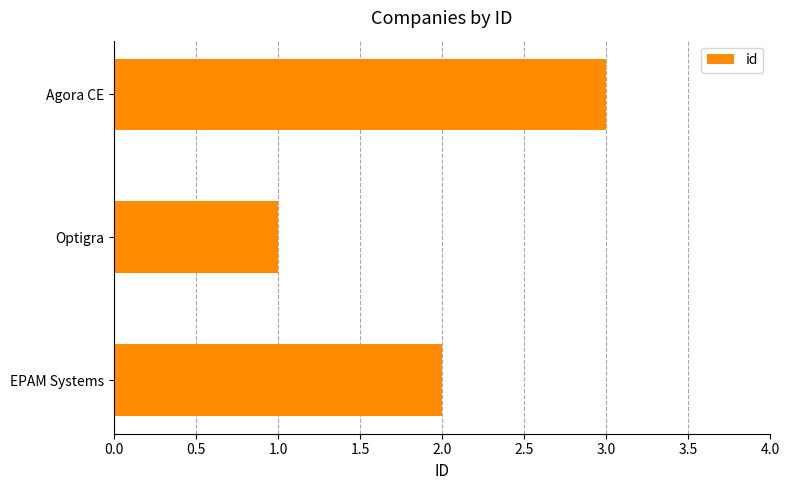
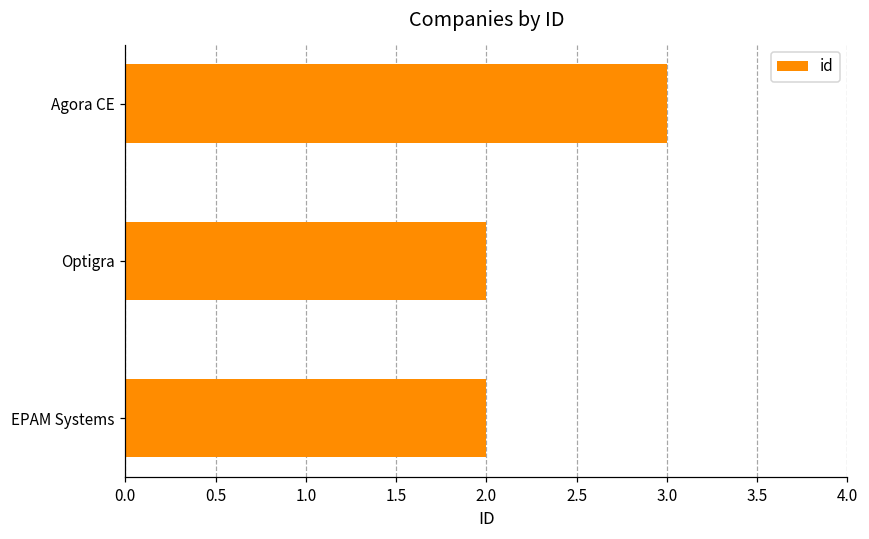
Optigra: 1 -> 2
